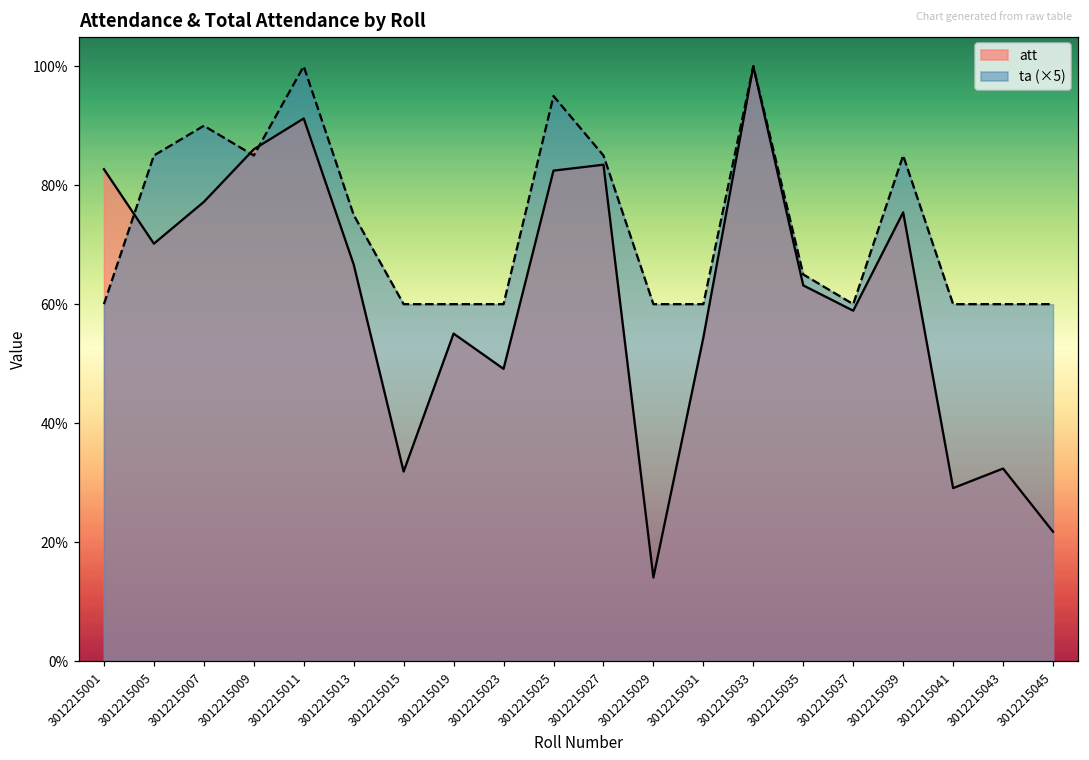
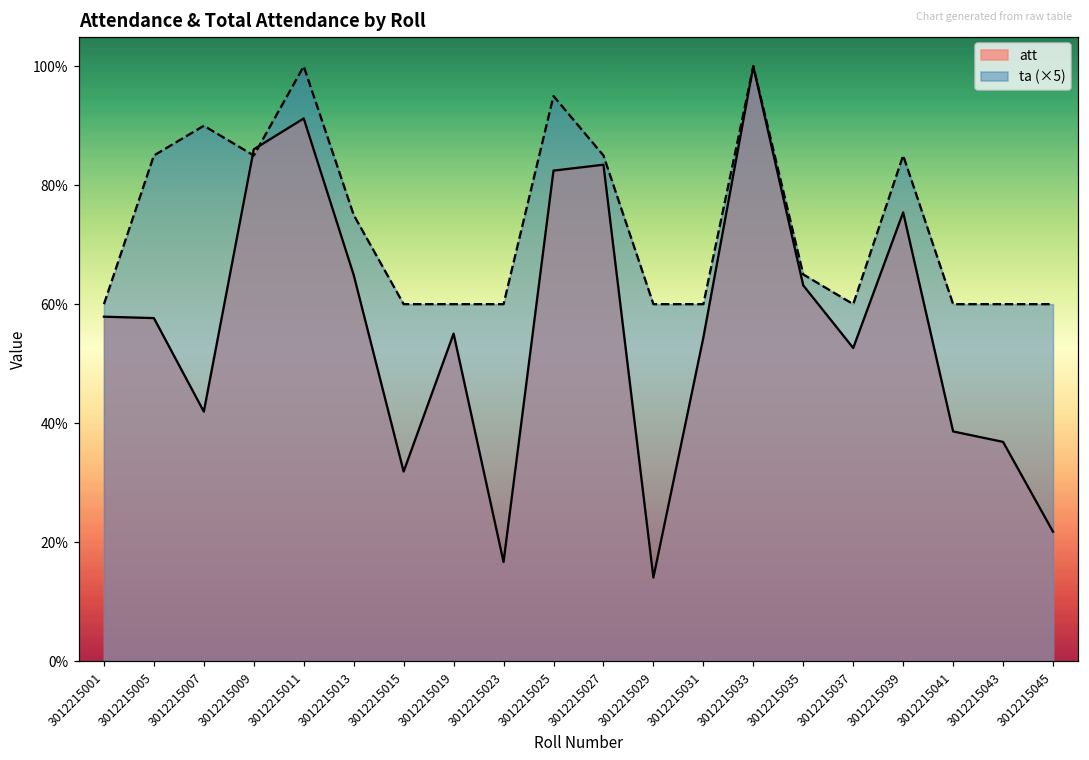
att, 3012215001: 83% -> 58%
att, 3012215005: 70% -> 58%
att, 3012215007: 77% -> 42%
att, 3012215013: 67% -> 65%
att, 3012215023: 49% -> 17%
att, 3012215037: 59% -> 53%
att, 3012215041: 29% -> 39%
att, 3012215043: 32% -> 37%
